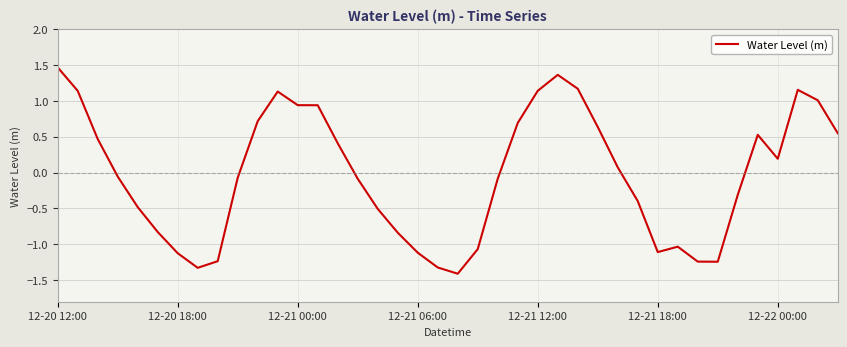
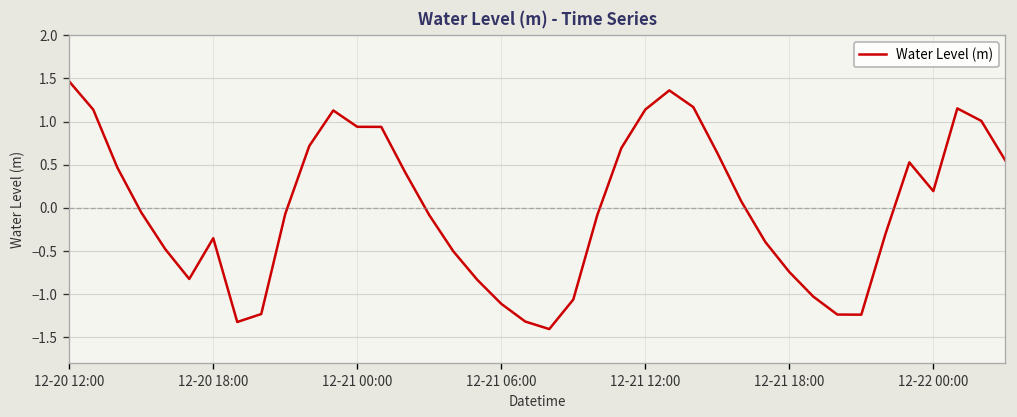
12-20 18:00: -1.1 -> -0.4
12-21 18:00: -1.1 -> -0.7
